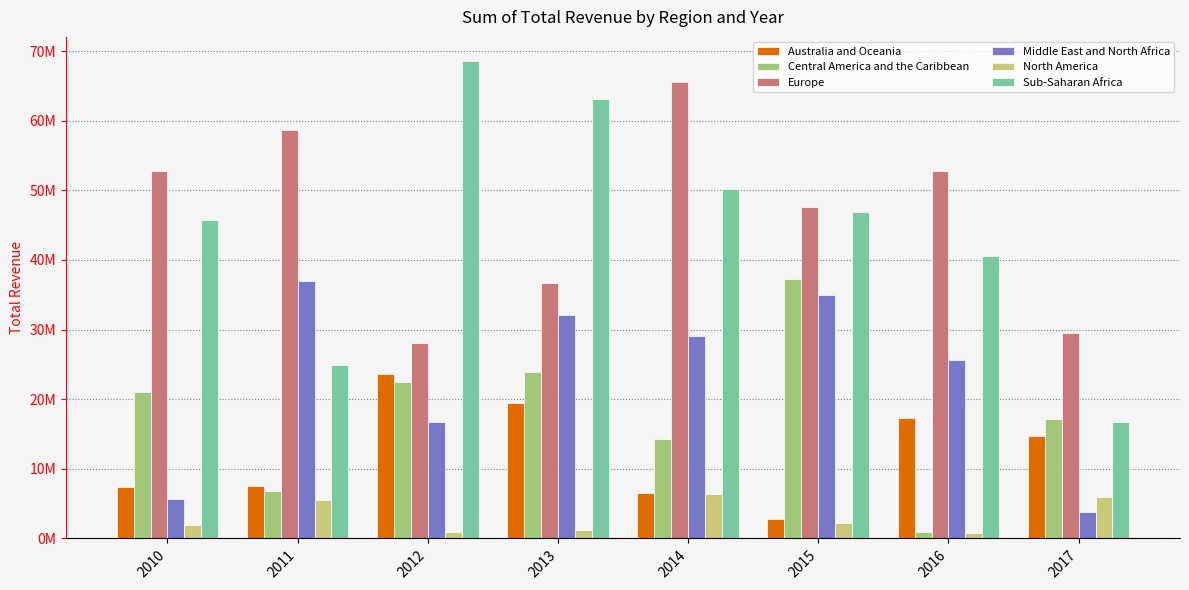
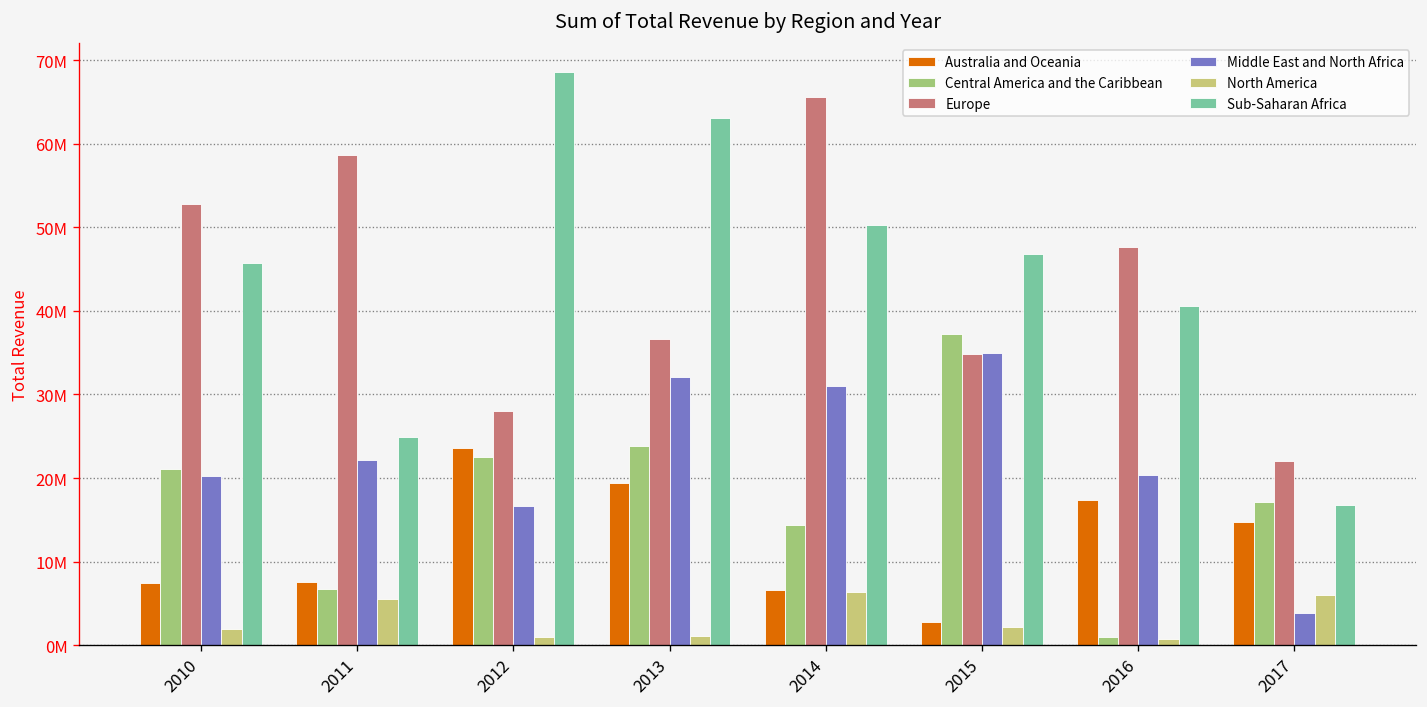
Middle East and North Africa, 2010: 6000000 -> 20000000
Middle East and North Africa, 2011: 37000000 -> 22000000
Middle East and North Africa, 2014: 29000000 -> 31000000
Europe, 2015: 48000000 -> 35000000
Europe, 2016: 53000000 -> 48000000
Middle East and North Africa, 2016: 26000000 -> 20000000
Europe, 2017: 30000000 -> 22000000
